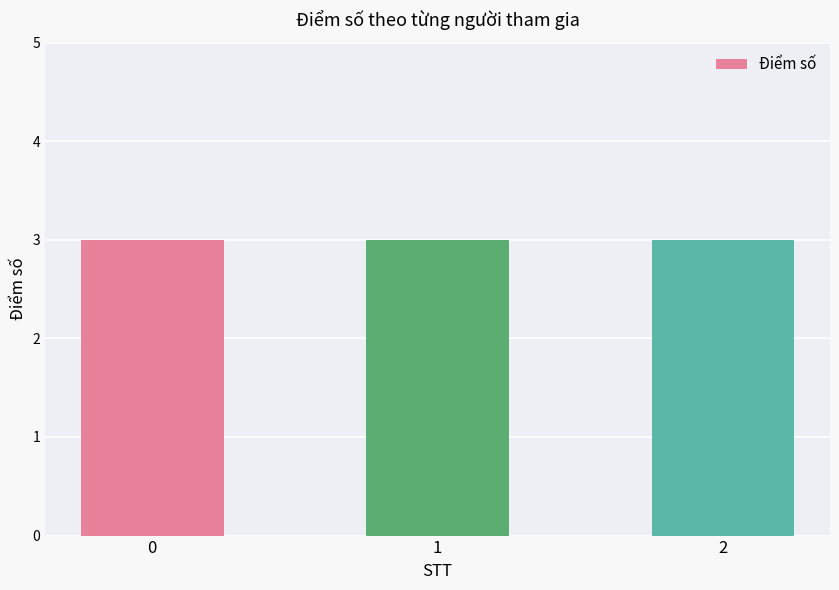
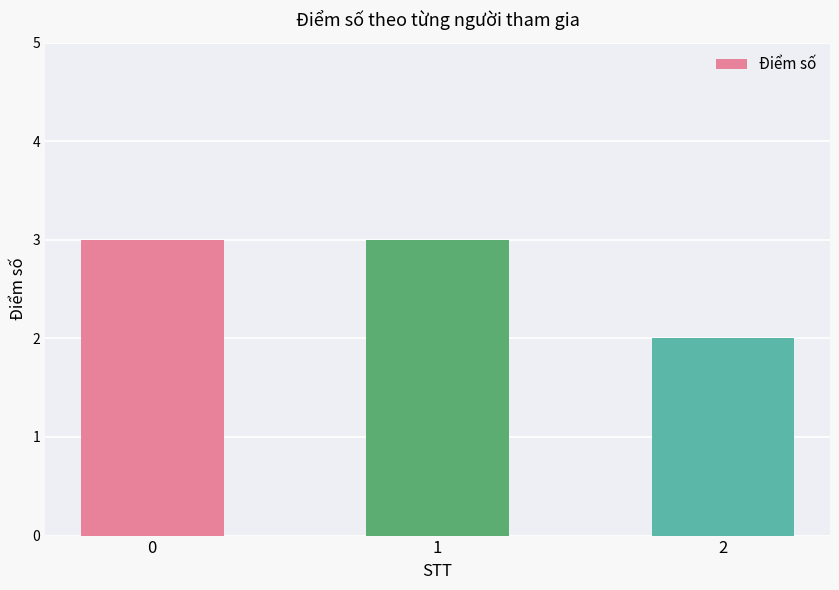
2: 3 -> 2
